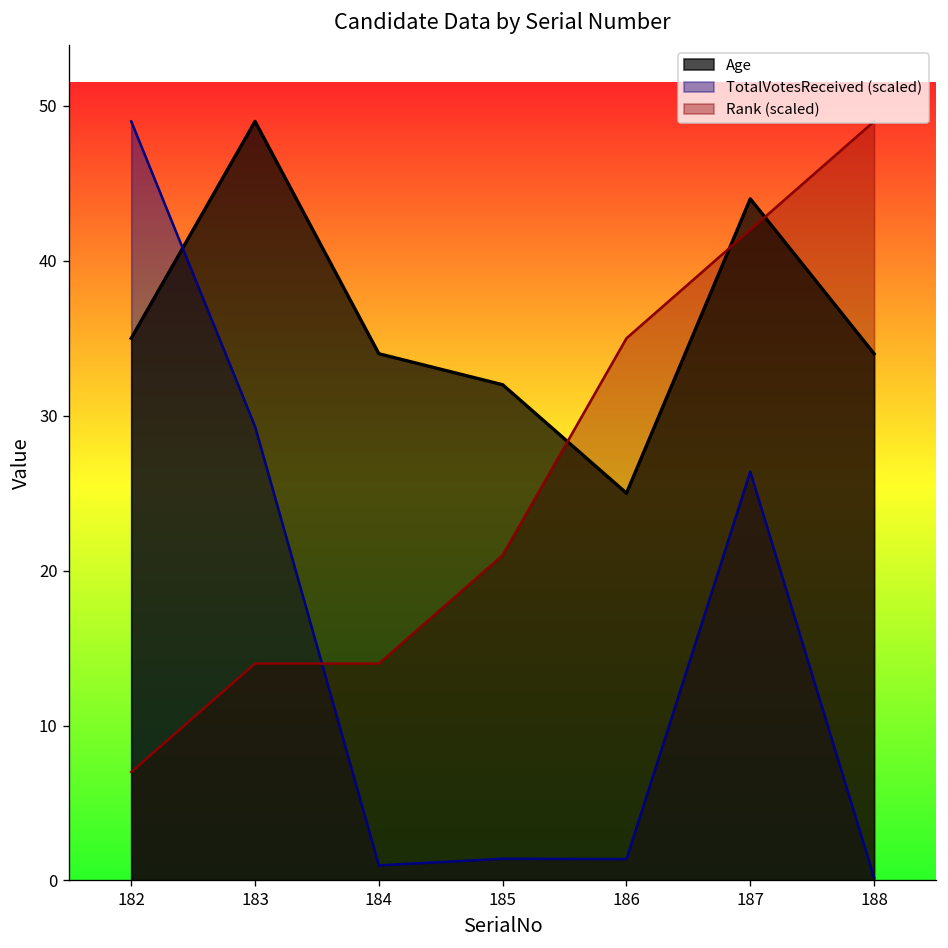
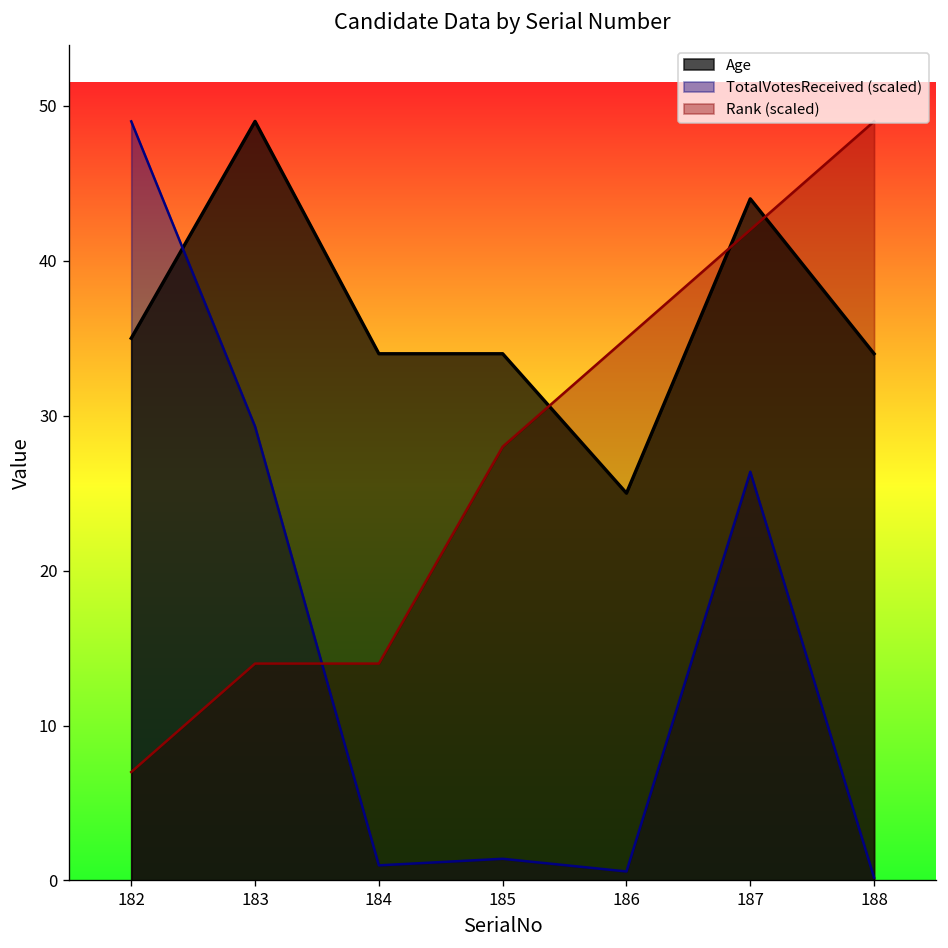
Age, 185: 32 -> 34
Rank (scaled), 185: 21.0 -> 28.0
TotalVotesReceived (scaled), 186: 1.4 -> 0.6
